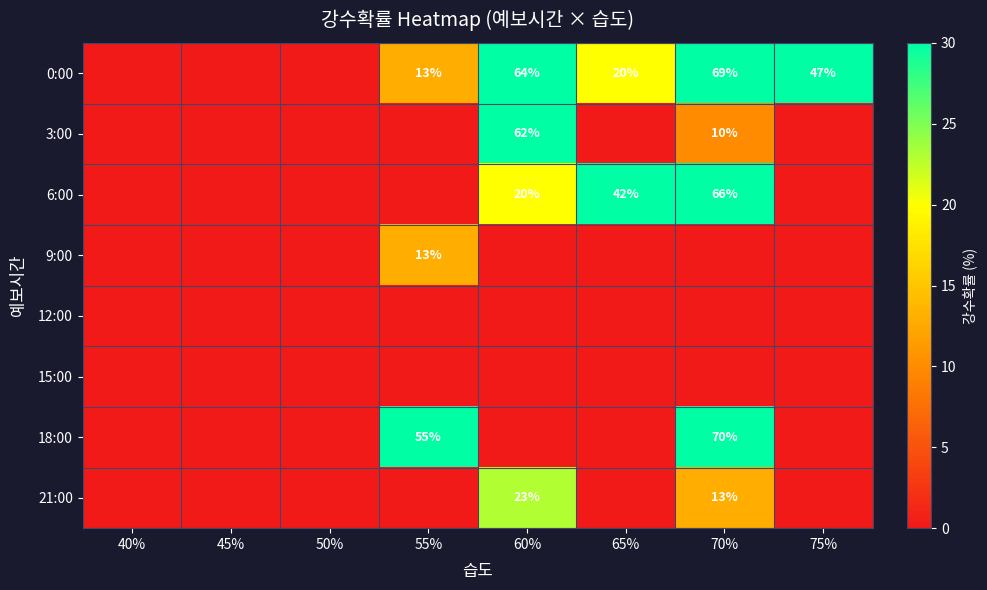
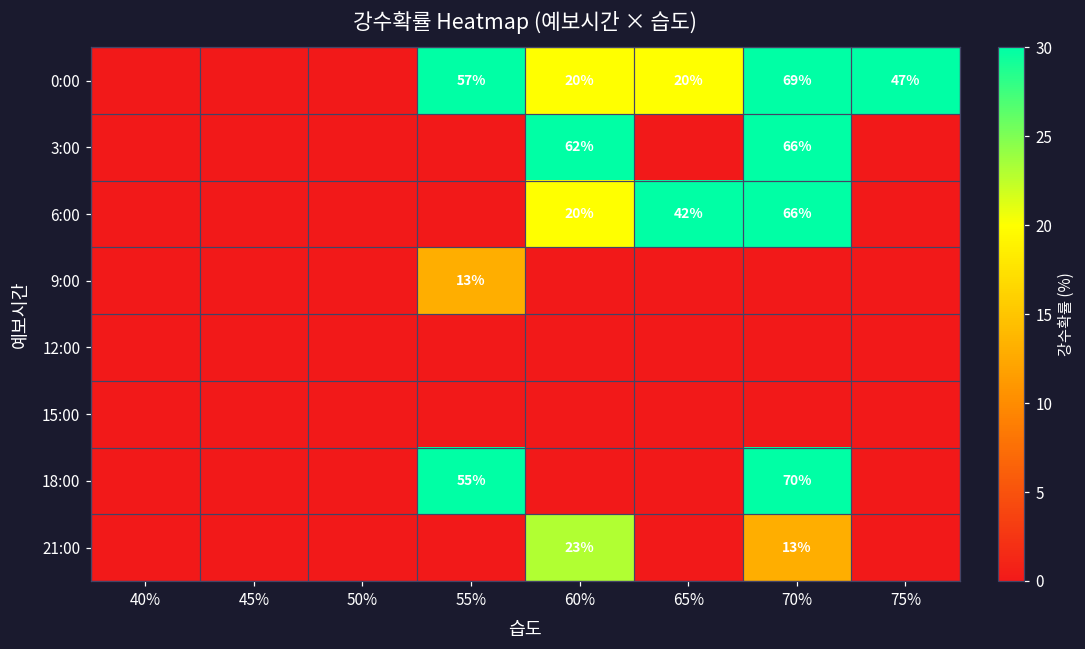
0:00, 55%: 13% -> 57%
0:00, 60%: 64% -> 20%
3:00, 70%: 10% -> 66%
